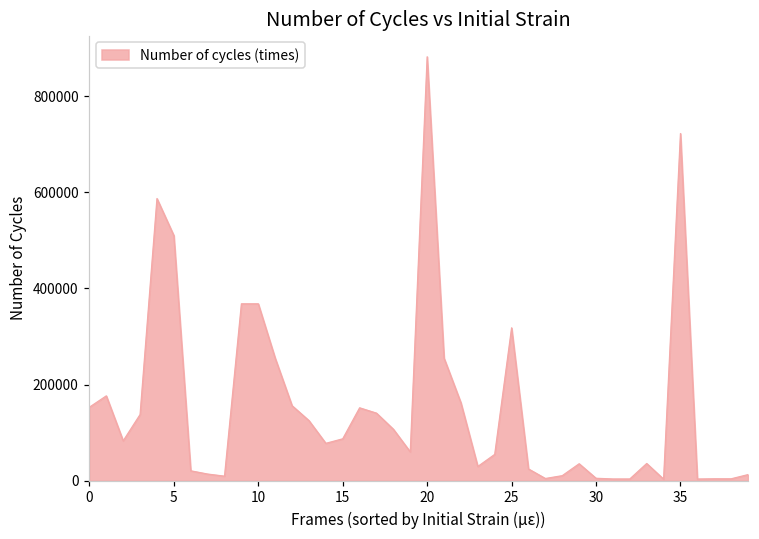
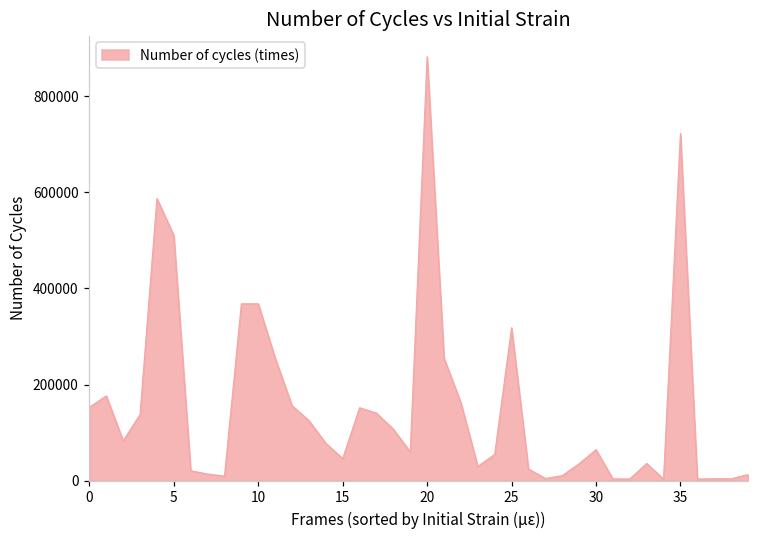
15: 90000 -> 50000
30: 10000 -> 60000
